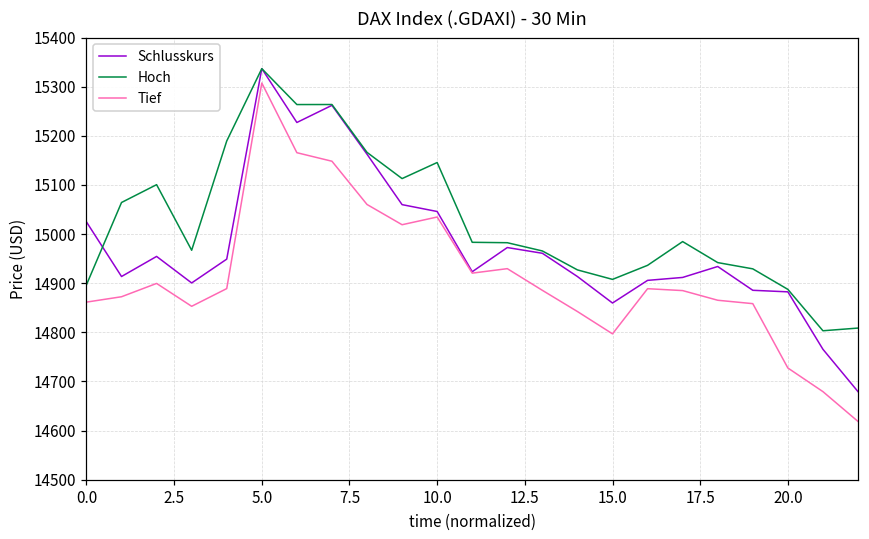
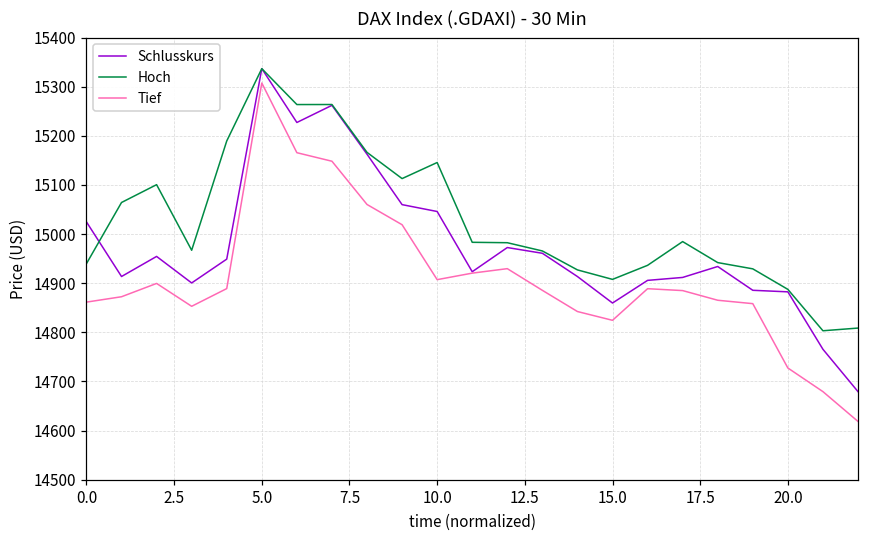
Hoch, 0.0: 14900 -> 14940
Tief, 10.0: 15030 -> 14910
Tief, 15.0: 14800 -> 14820
